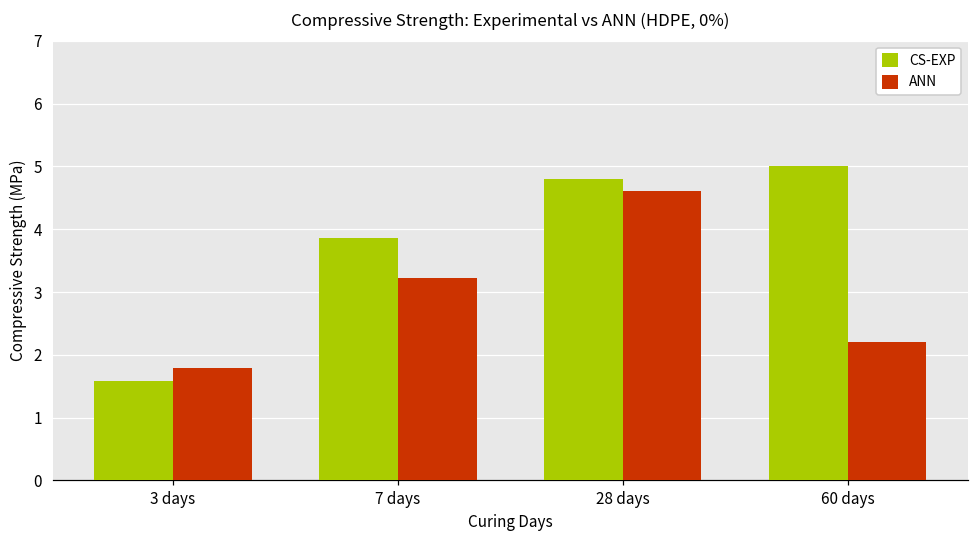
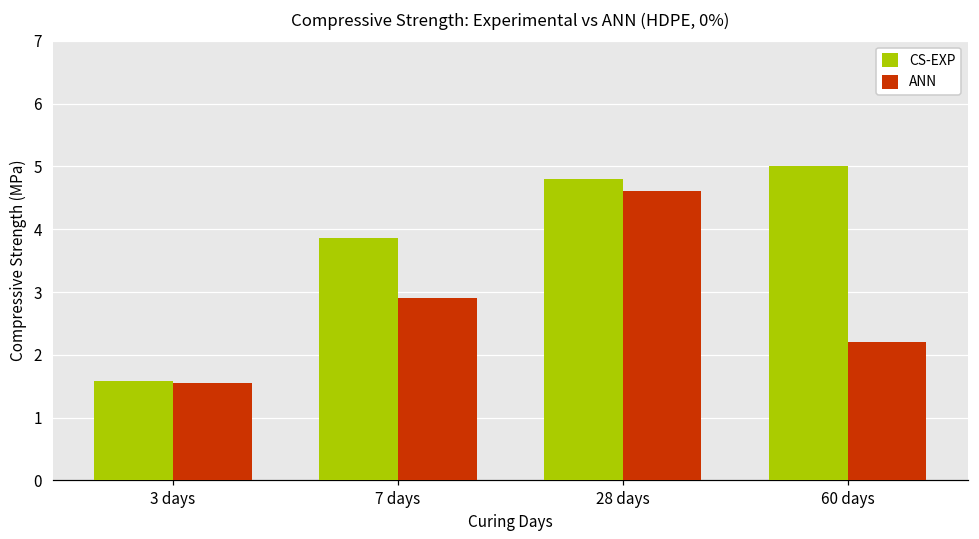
ANN, 3 days: 1.8 -> 1.6
ANN, 7 days: 3.2 -> 2.9
